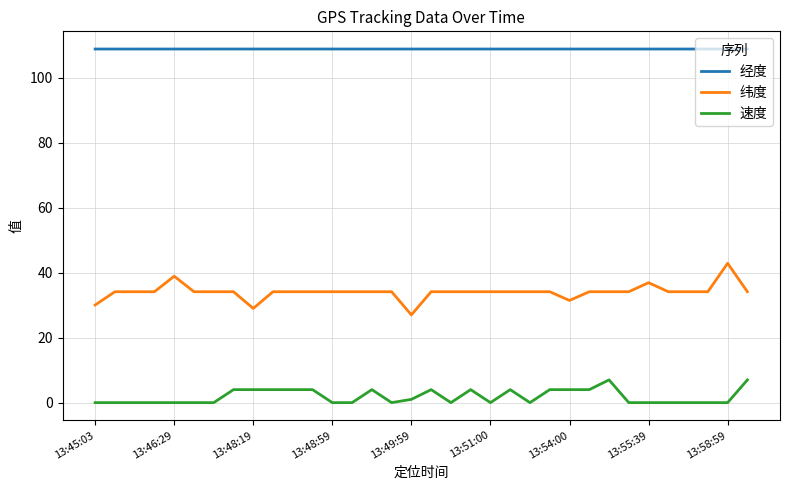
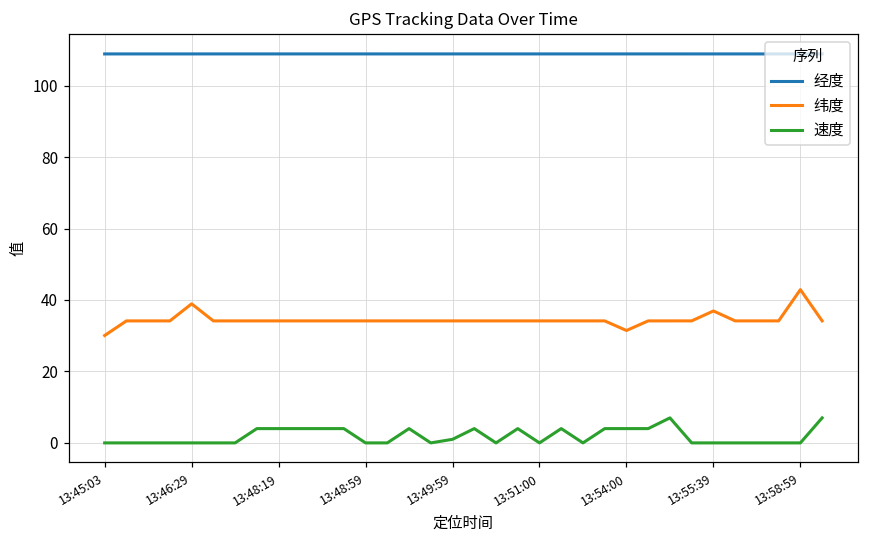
纬度, 13:48:19: 29 -> 34
纬度, 13:49:59: 27 -> 34
